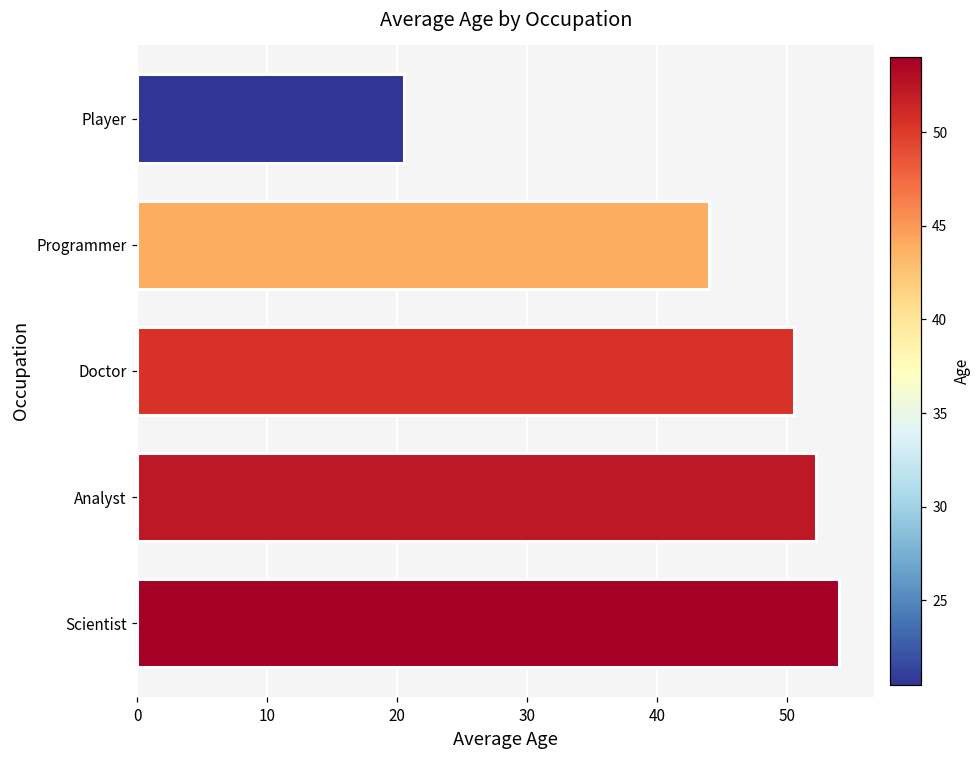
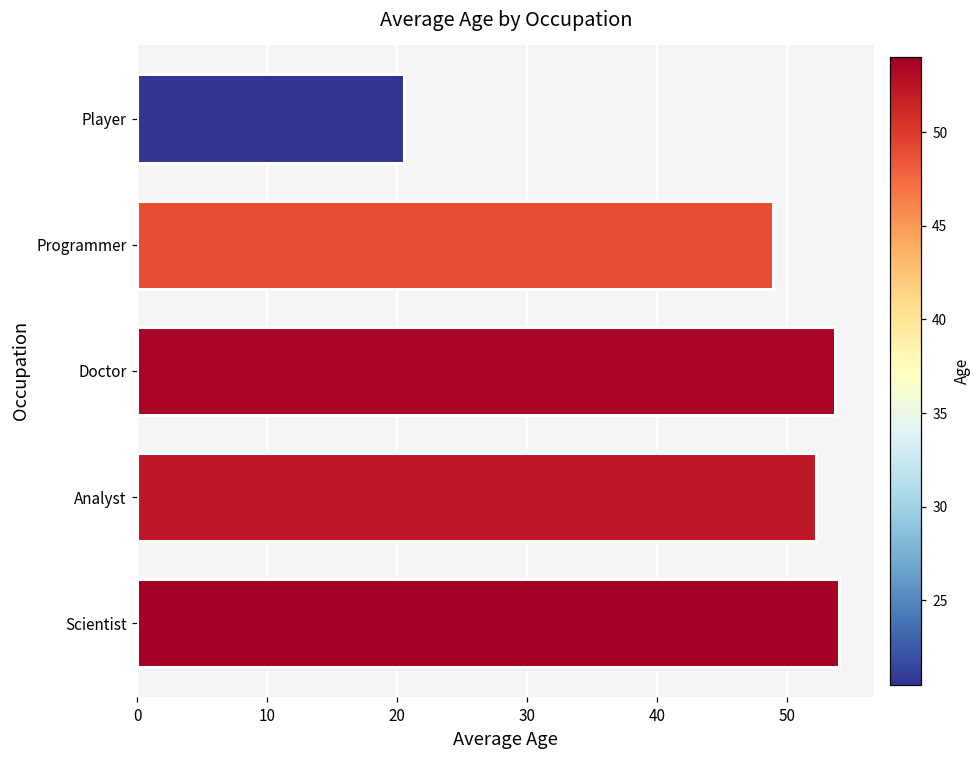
Programmer: 44.0 -> 48.9
Doctor: 50.5 -> 53.7
